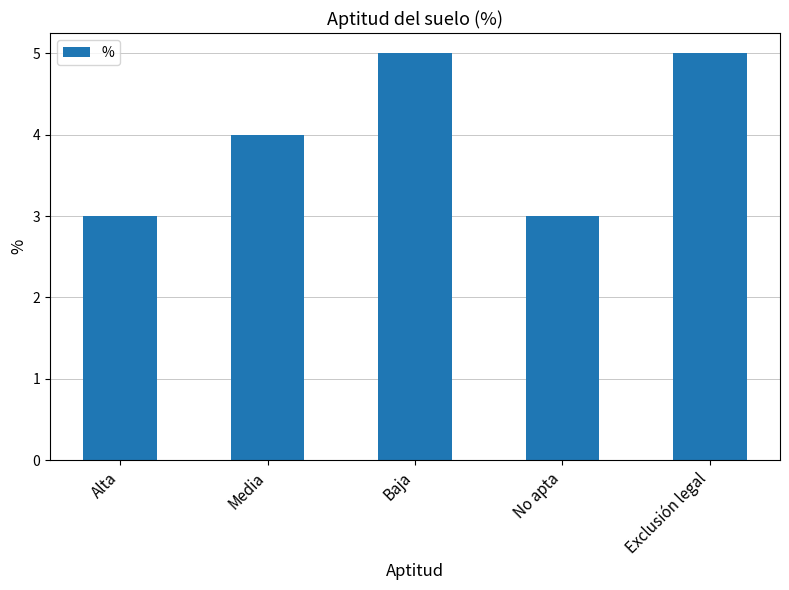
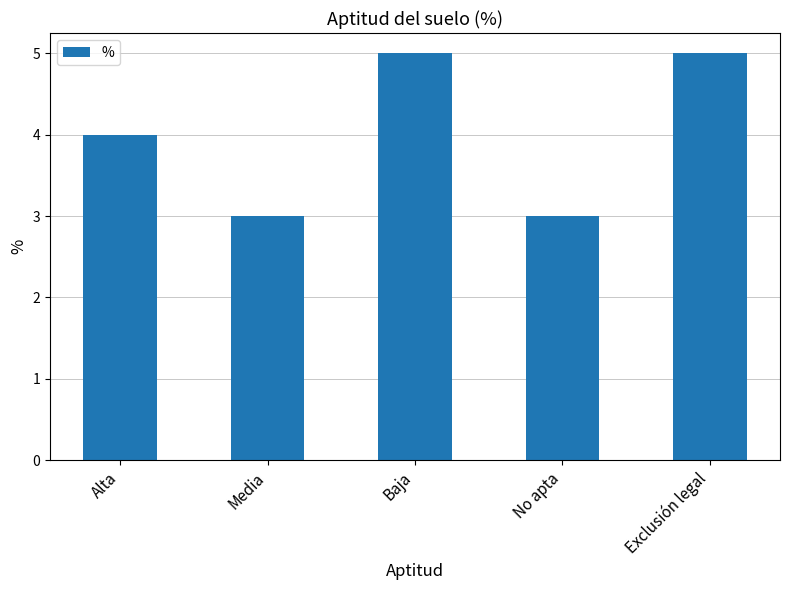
Alta: 3 -> 4
Media: 4 -> 3
